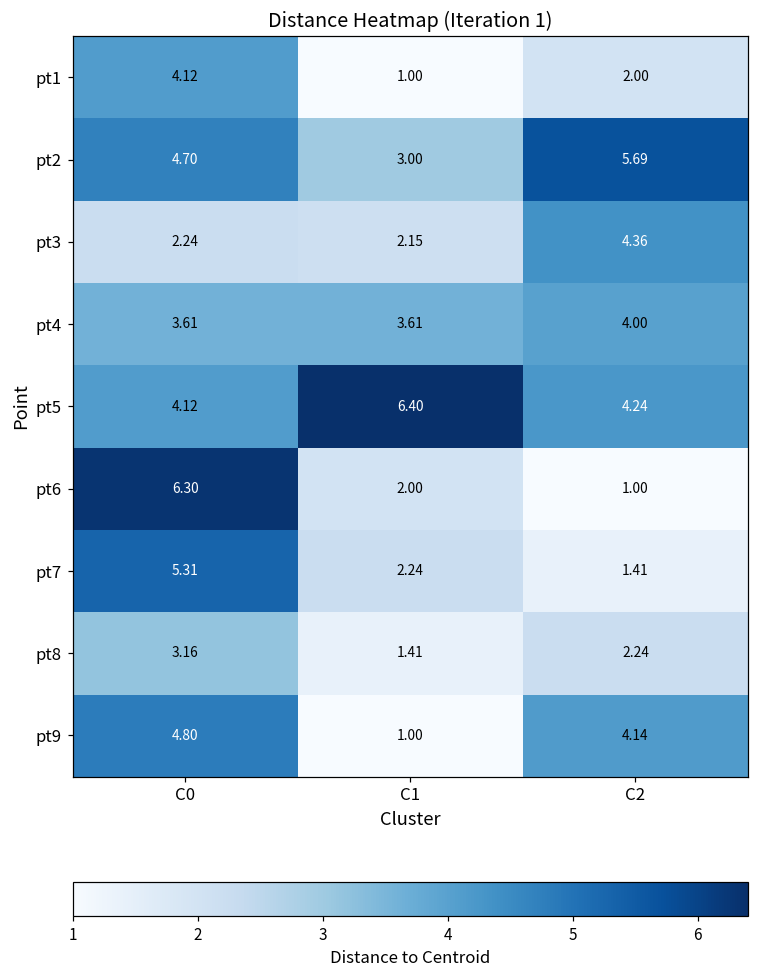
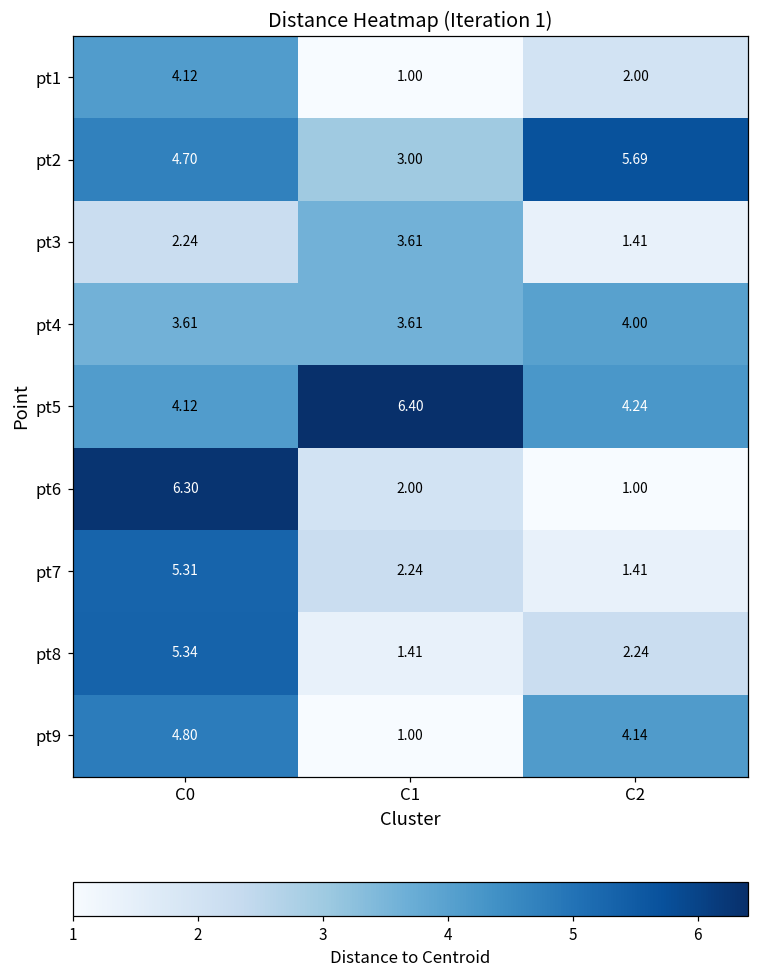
pt3, C1: 2.15 -> 3.61
pt3, C2: 4.36 -> 1.41
pt8, C0: 3.16 -> 5.34
